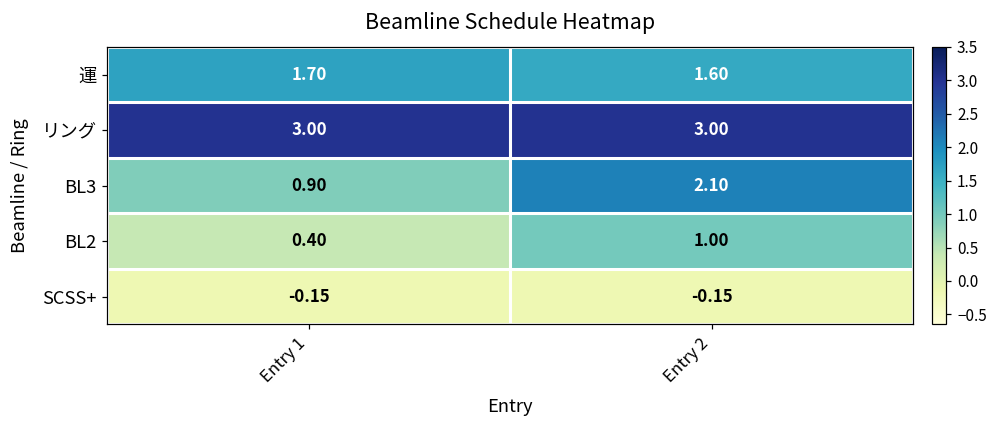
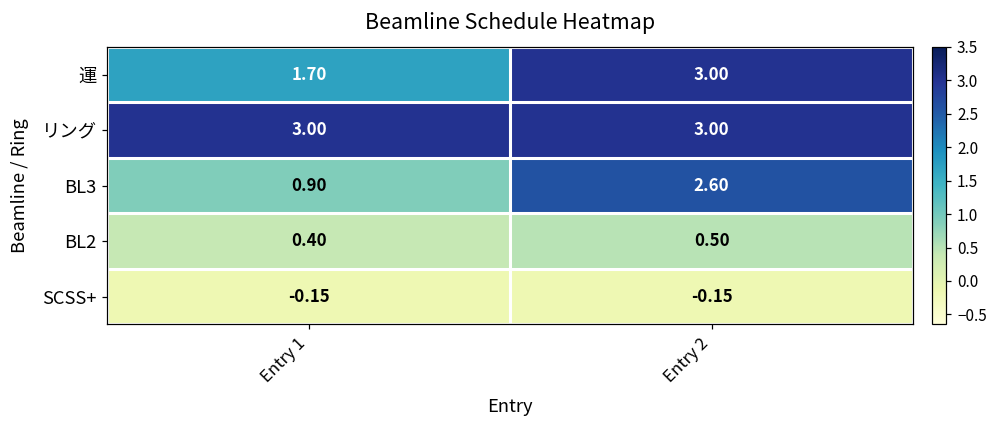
運, Entry 2: 1.60 -> 3.00
BL3, Entry 2: 2.10 -> 2.60
BL2, Entry 2: 1.00 -> 0.50
